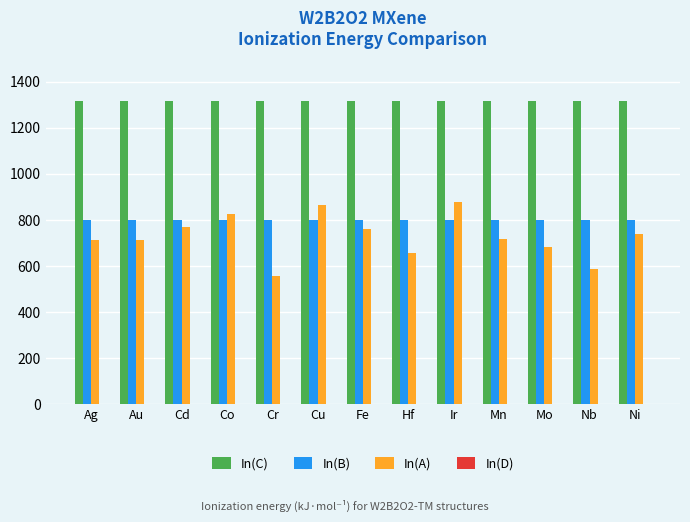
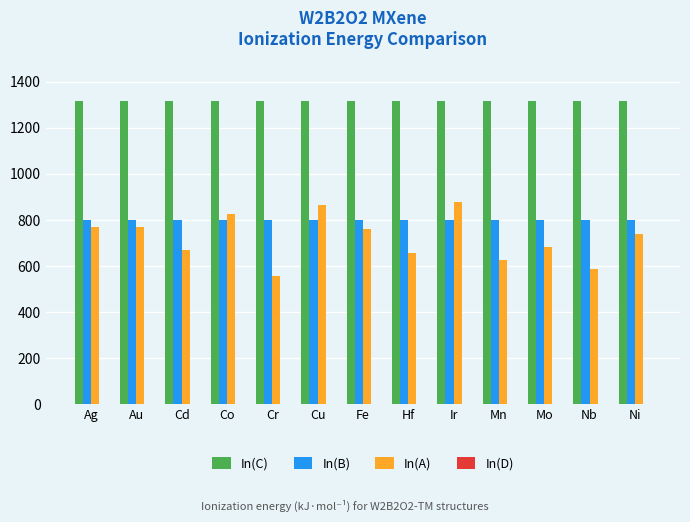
In(A), Ag: 710 -> 770
In(A), Au: 710 -> 770
In(A), Cd: 770 -> 670
In(A), Mn: 720 -> 630
